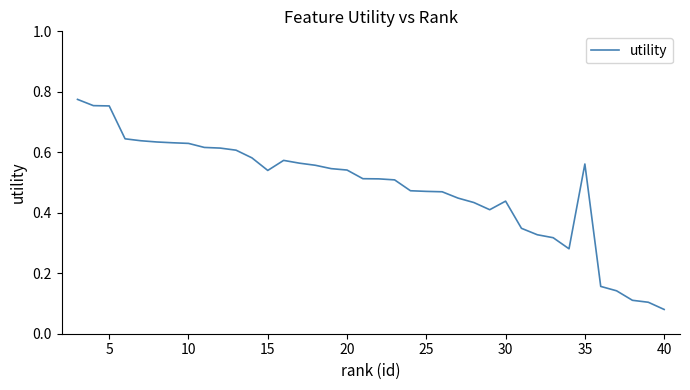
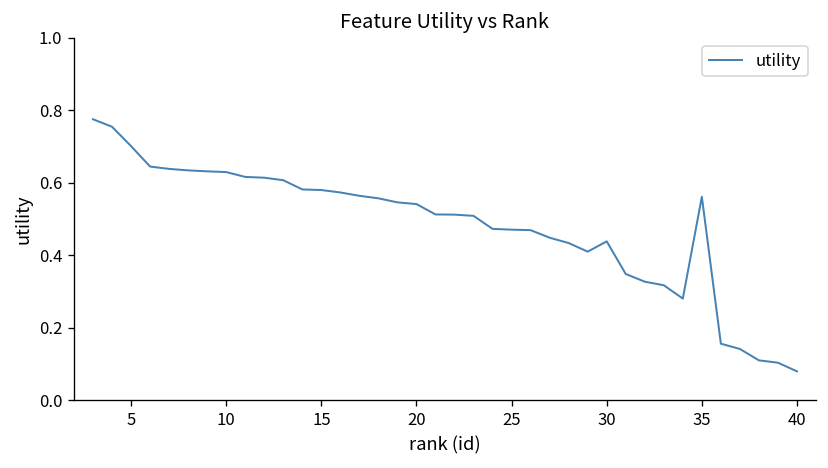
5: 0.75 -> 0.70
15: 0.54 -> 0.58
